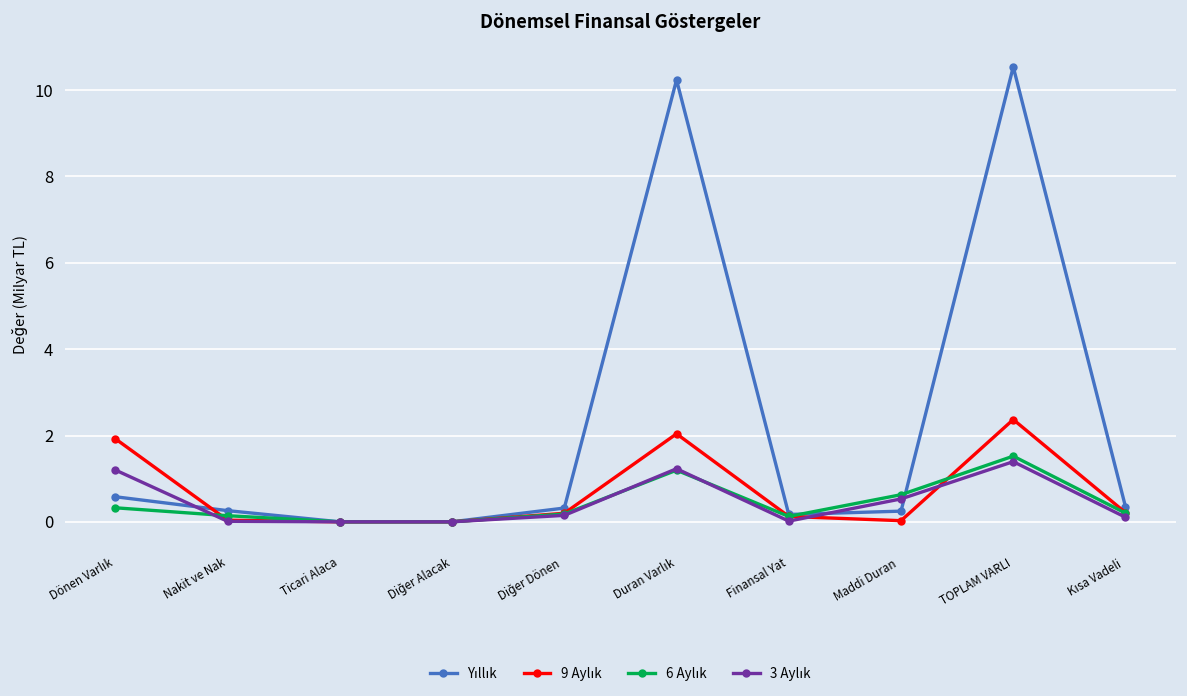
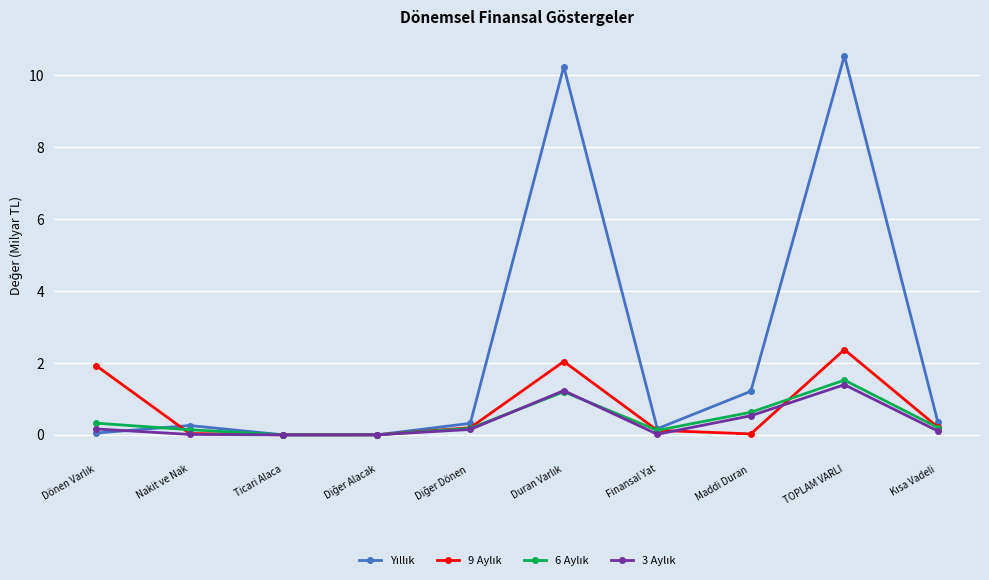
Yıllık, Dönen Varlık: 0.6 -> 0.1
3 Aylık, Dönen Varlık: 1.2 -> 0.2
Yıllık, Maddi Duran: 0.2 -> 1.2
